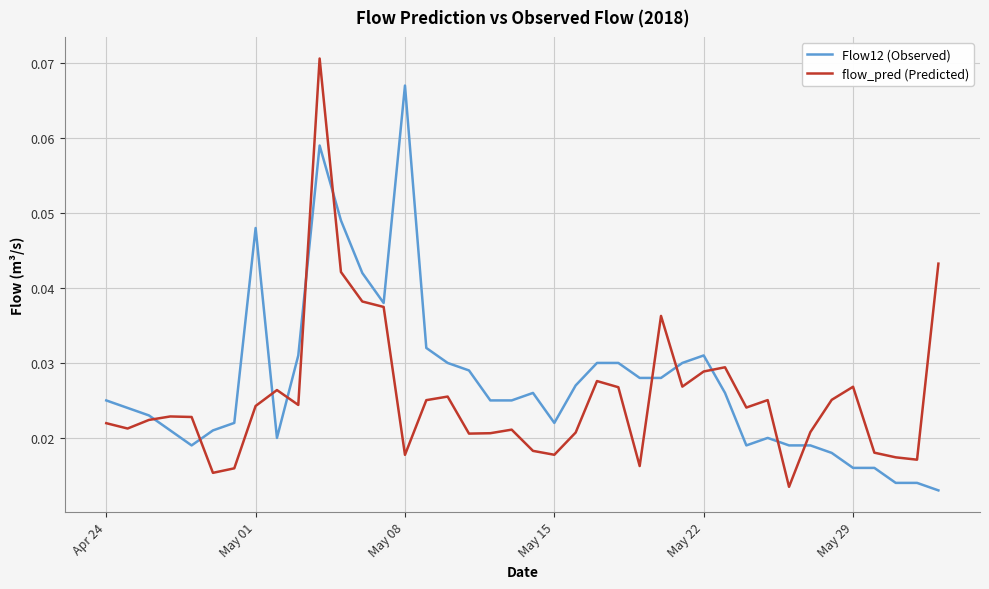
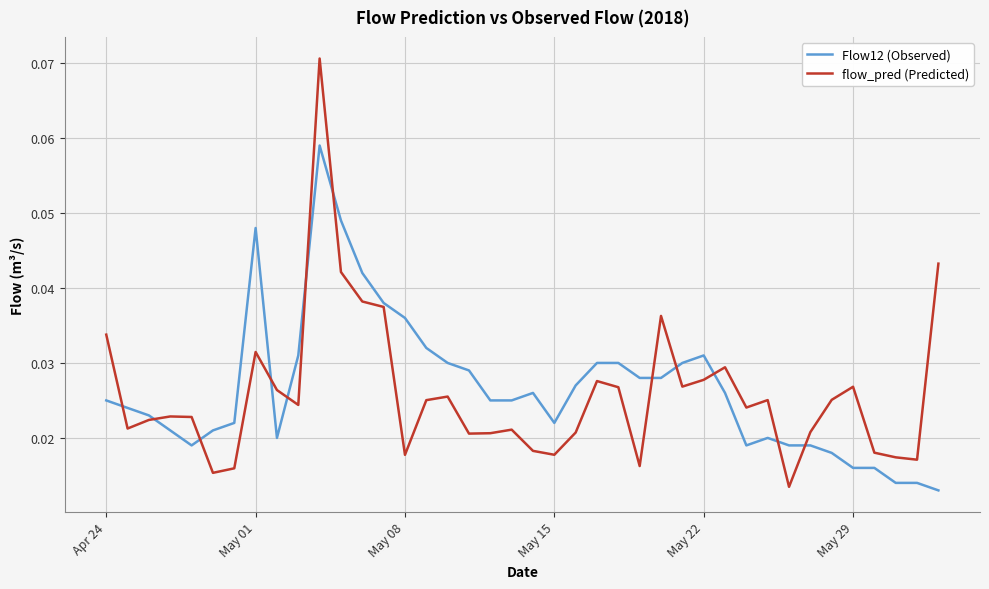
flow_pred (Predicted), Apr 24: 0.022 -> 0.034
flow_pred (Predicted), May 01: 0.024 -> 0.031
Flow12 (Observed), May 08: 0.067 -> 0.036
flow_pred (Predicted), May 22: 0.029 -> 0.028
